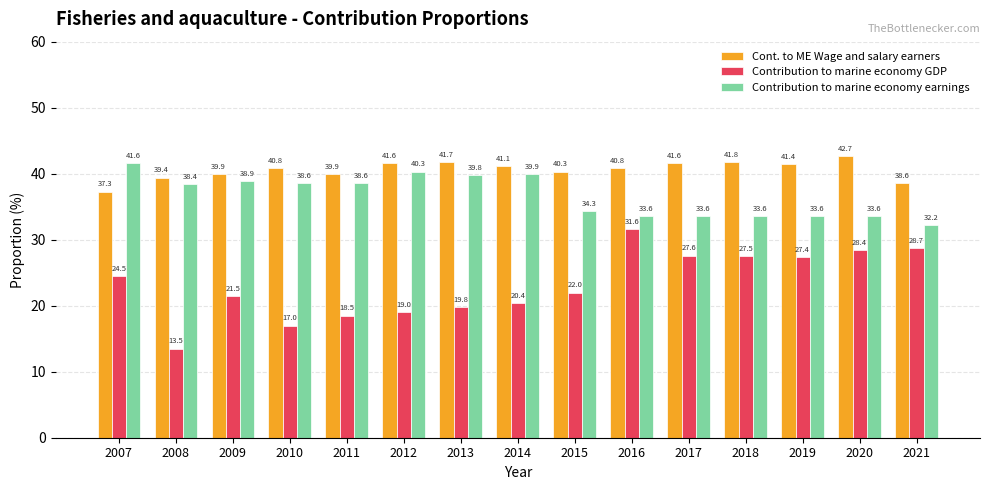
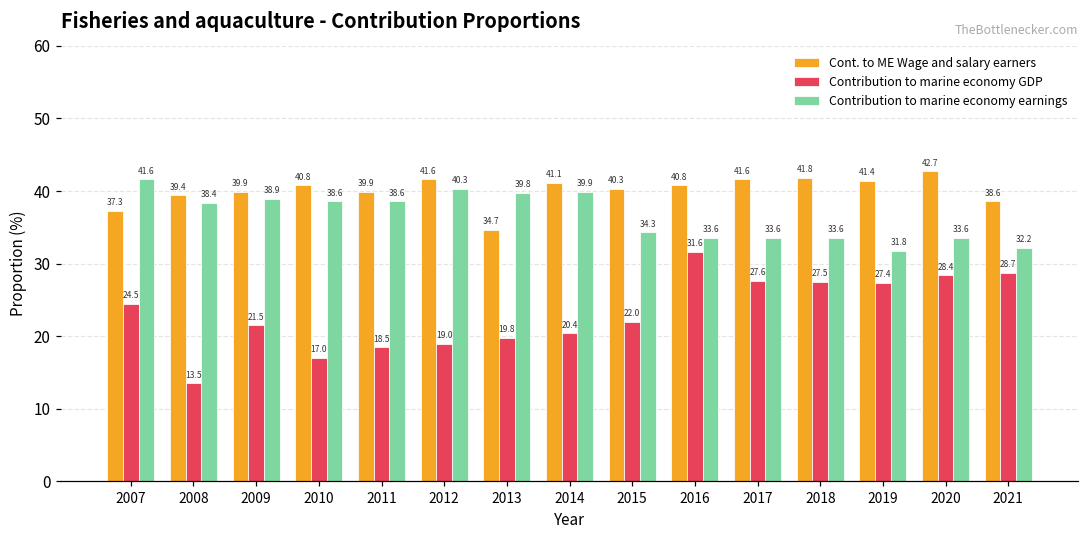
Cont. to ME Wage and salary earners, 2013: 41.7 -> 34.7
Contribution to marine economy earnings, 2019: 33.6 -> 31.8
